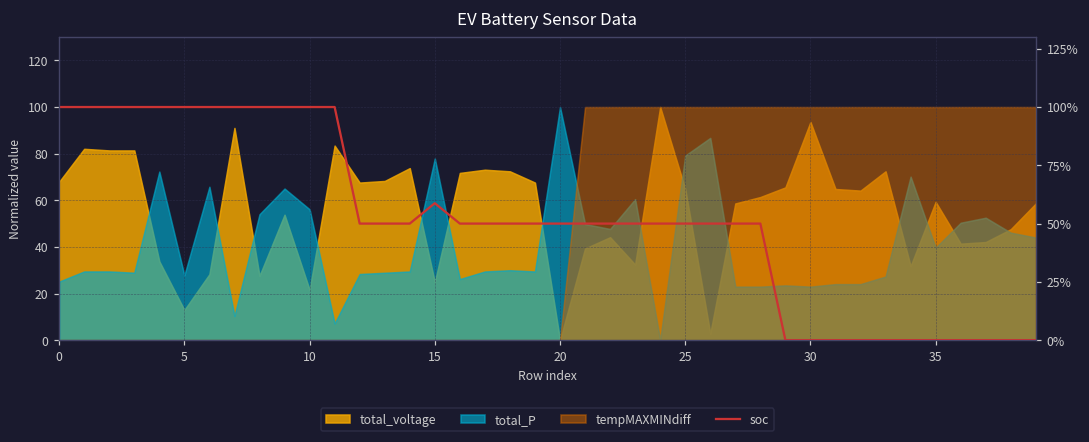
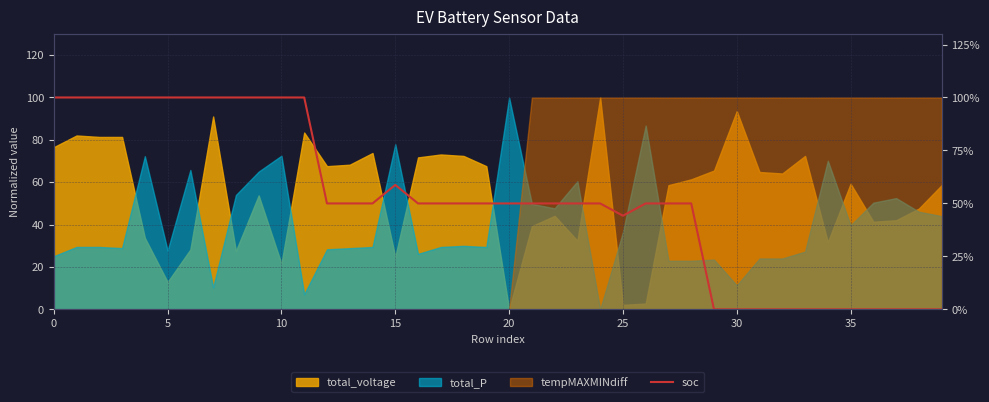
total_voltage, 0: 68 -> 77
total_P, 10: 56 -> 73
soc, 25: 50 -> 44
total_voltage, 25: 65 -> 2
total_P, 25: 79 -> 36
total_P, 30: 23 -> 11
